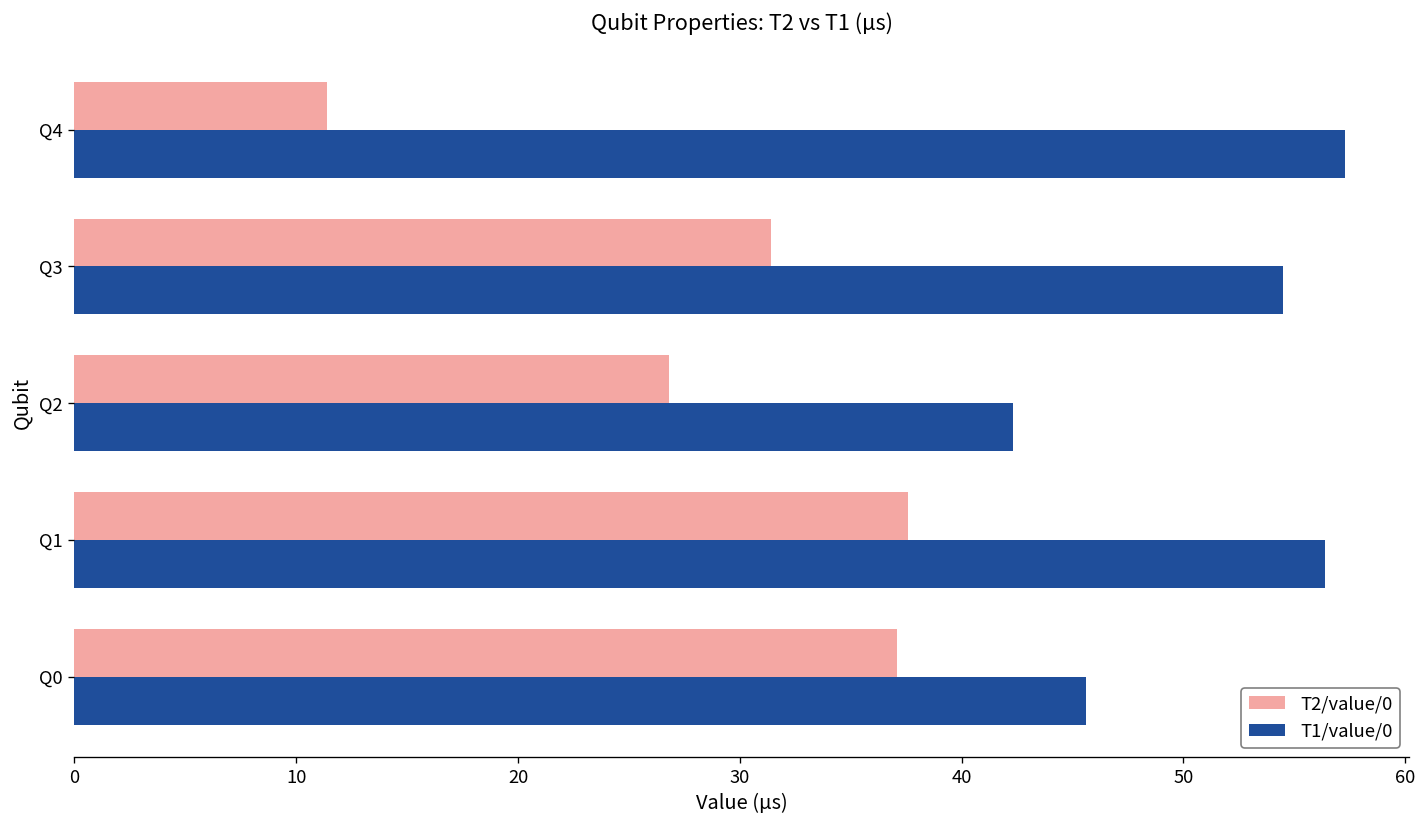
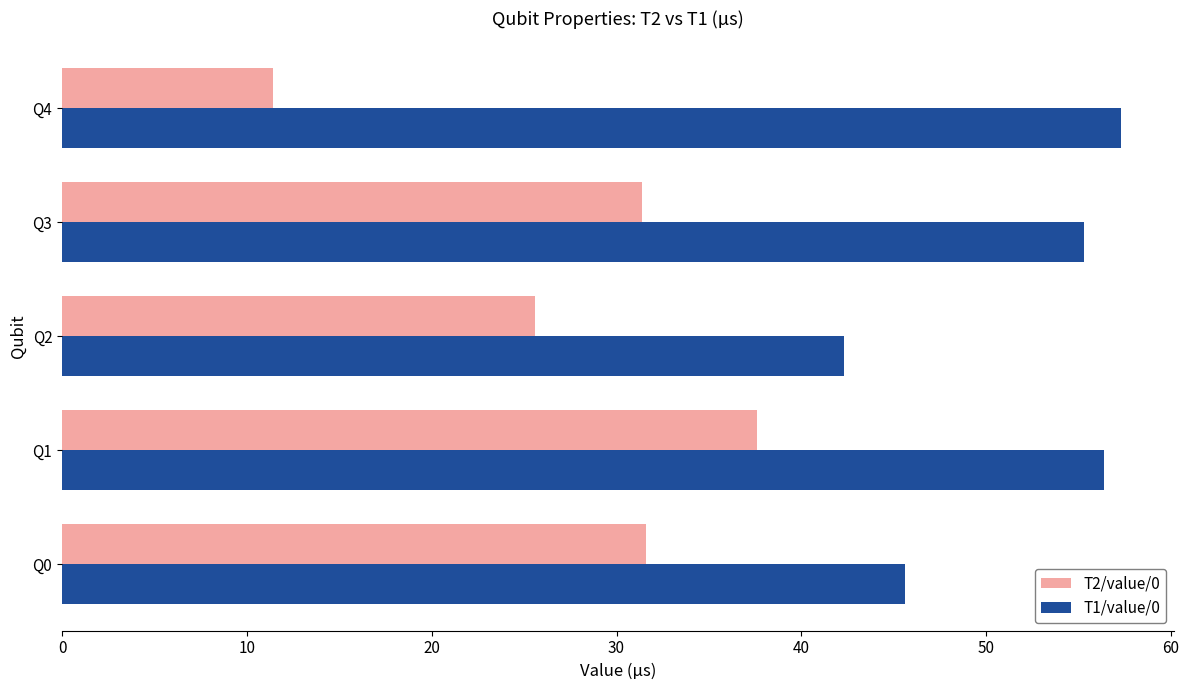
T1/value/0, Q3: 54.5 -> 55.3
T2/value/0, Q2: 26.8 -> 25.6
T2/value/0, Q0: 37.1 -> 31.6
